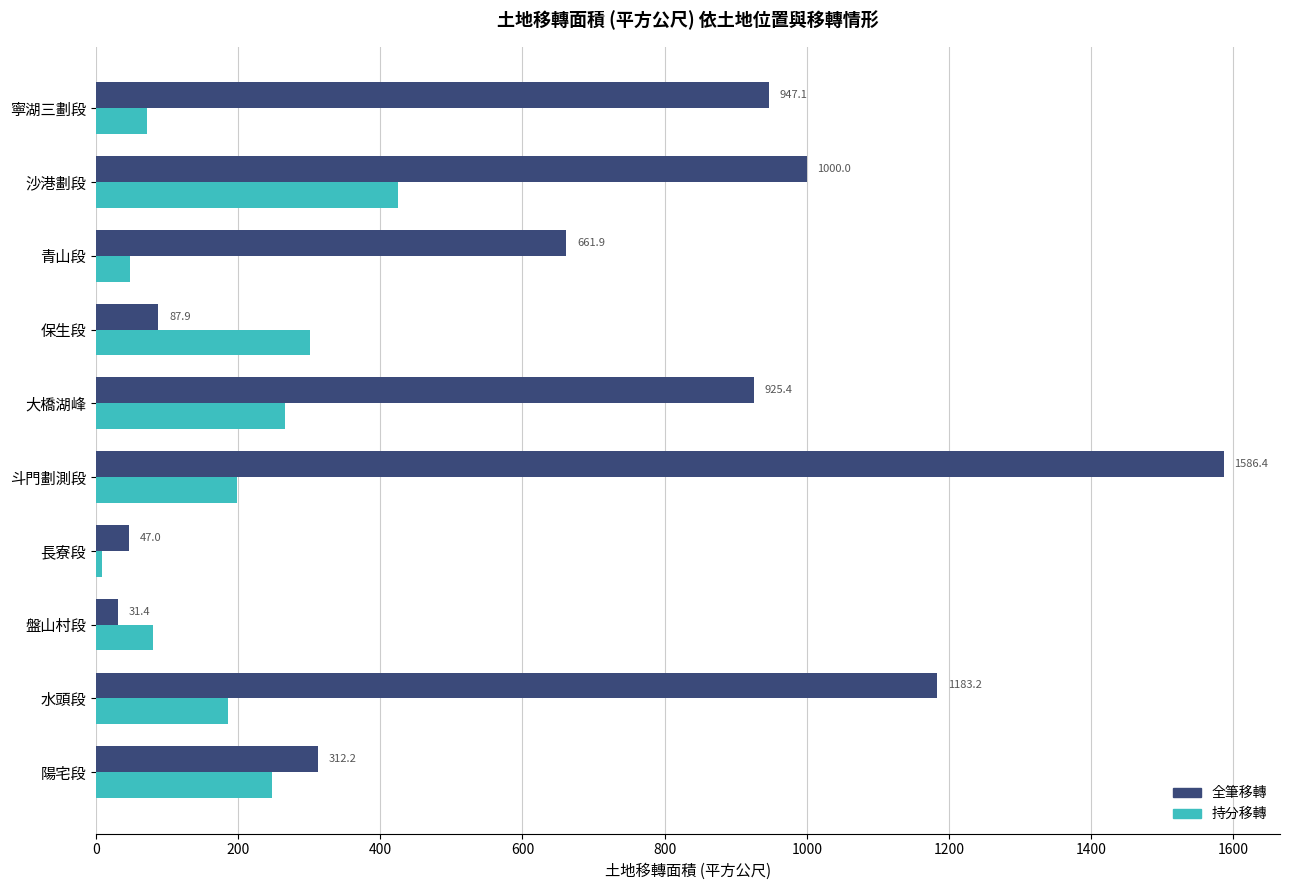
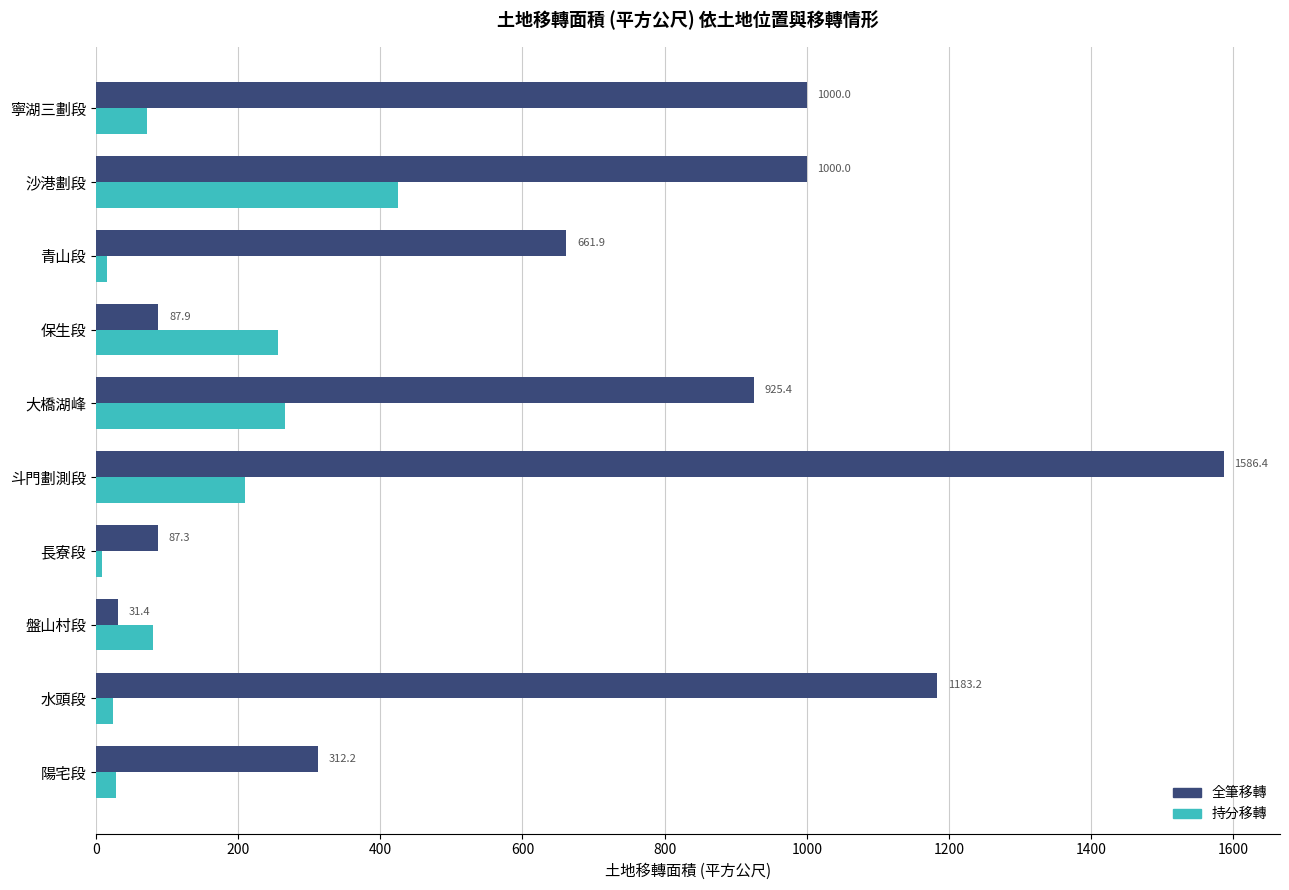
全筆移轉, 寧湖三劃段: 947.1 -> 1000.0
持分移轉, 青山段: 50 -> 20
持分移轉, 保生段: 300 -> 260
持分移轉, 斗門劃測段: 200 -> 210
全筆移轉, 長寮段: 47.0 -> 87.3
持分移轉, 水頭段: 190 -> 20
持分移轉, 陽宅段: 250 -> 30
